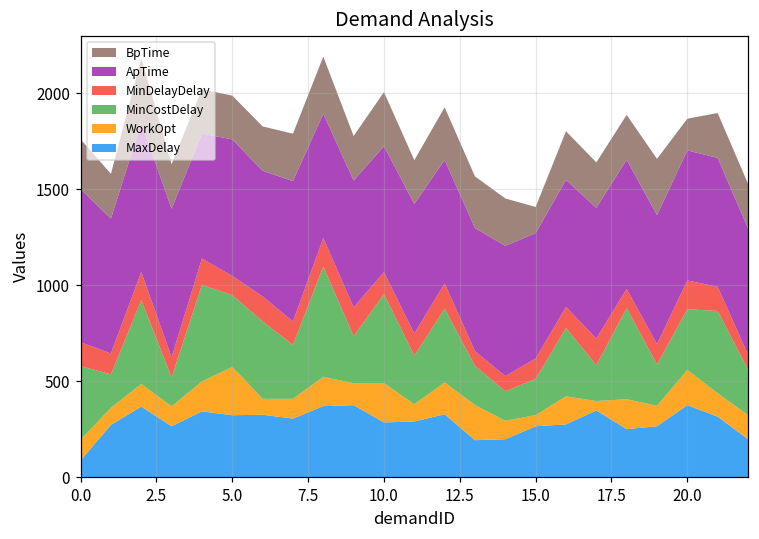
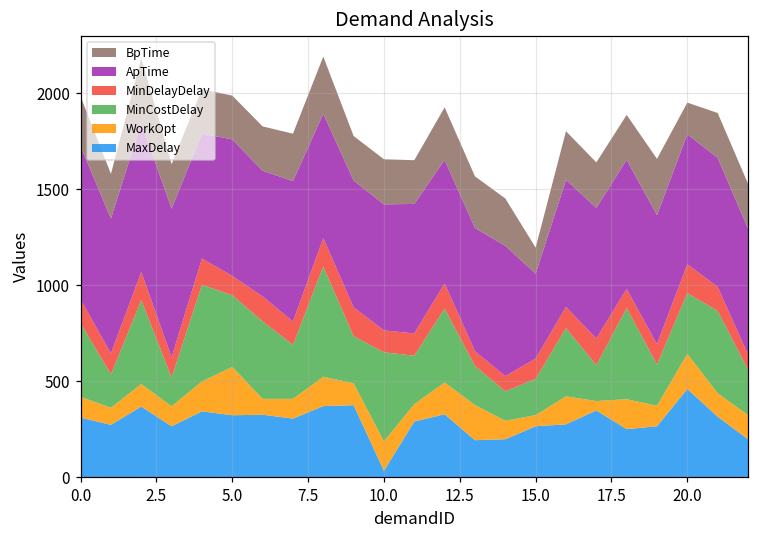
MaxDelay, 0.0: 90 -> 310
MaxDelay, 10.0: 290 -> 30
WorkOpt, 10.0: 210 -> 150
BpTime, 10.0: 280 -> 240
ApTime, 15.0: 650 -> 440
MaxDelay, 20.0: 380 -> 460
